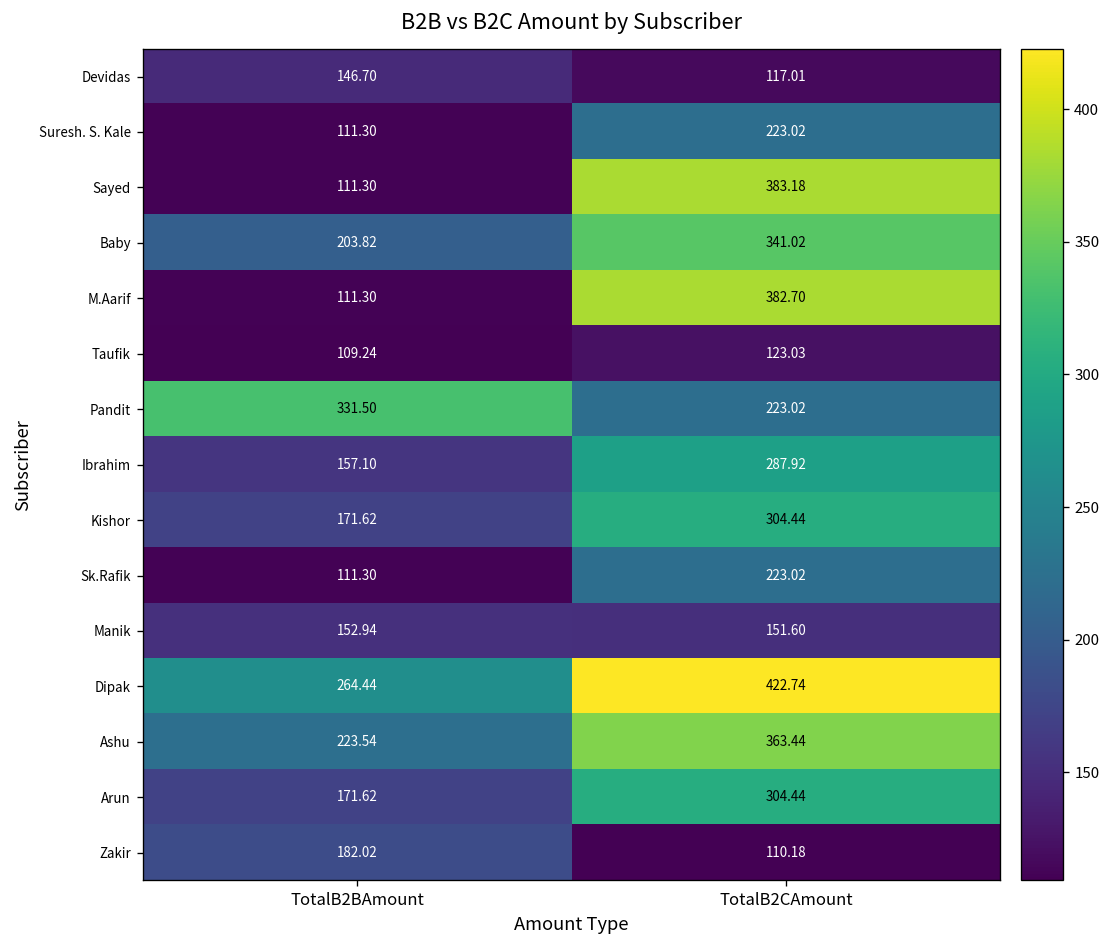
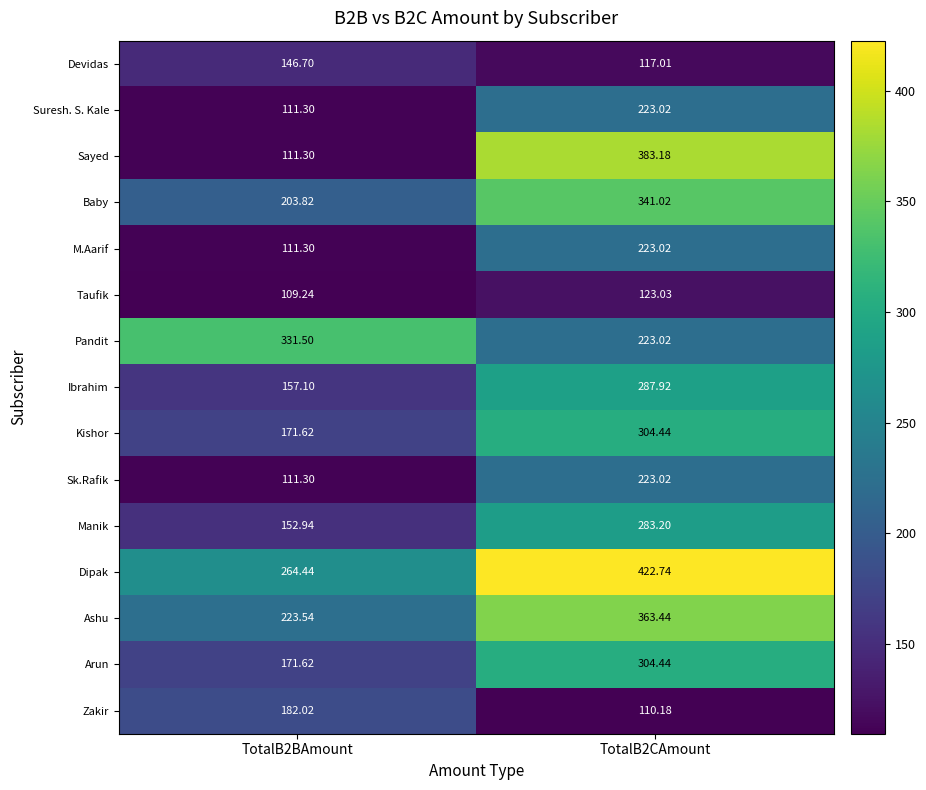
M.Aarif, TotalB2CAmount: 382.70 -> 223.02
Manik, TotalB2CAmount: 151.60 -> 283.20
